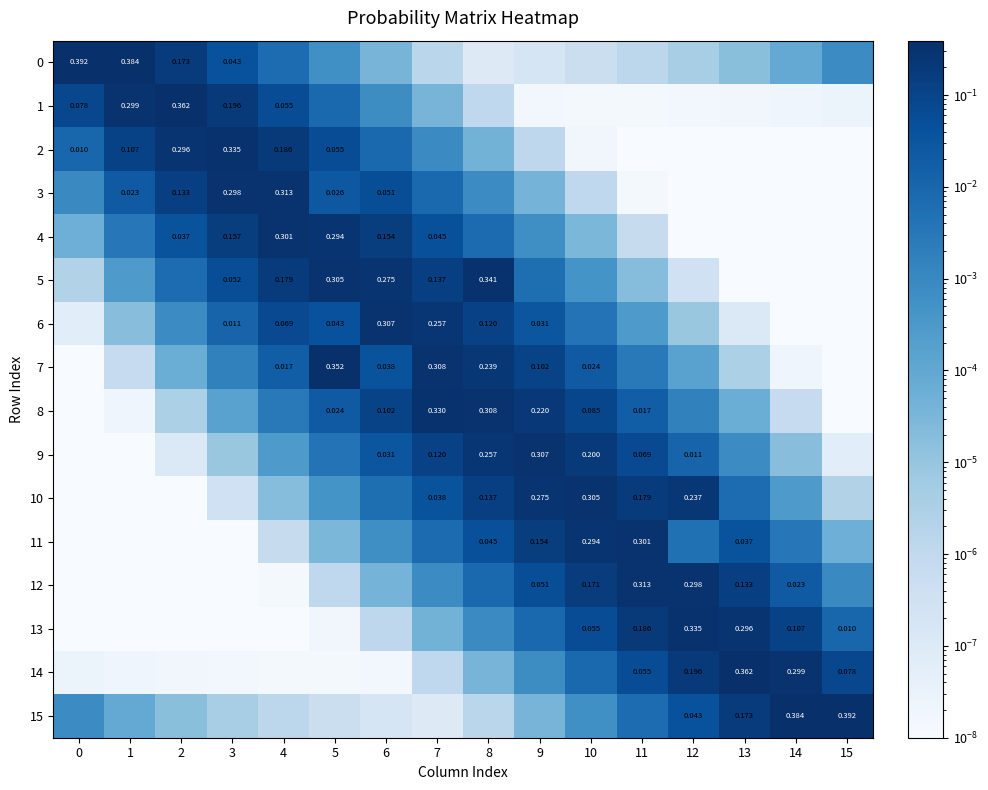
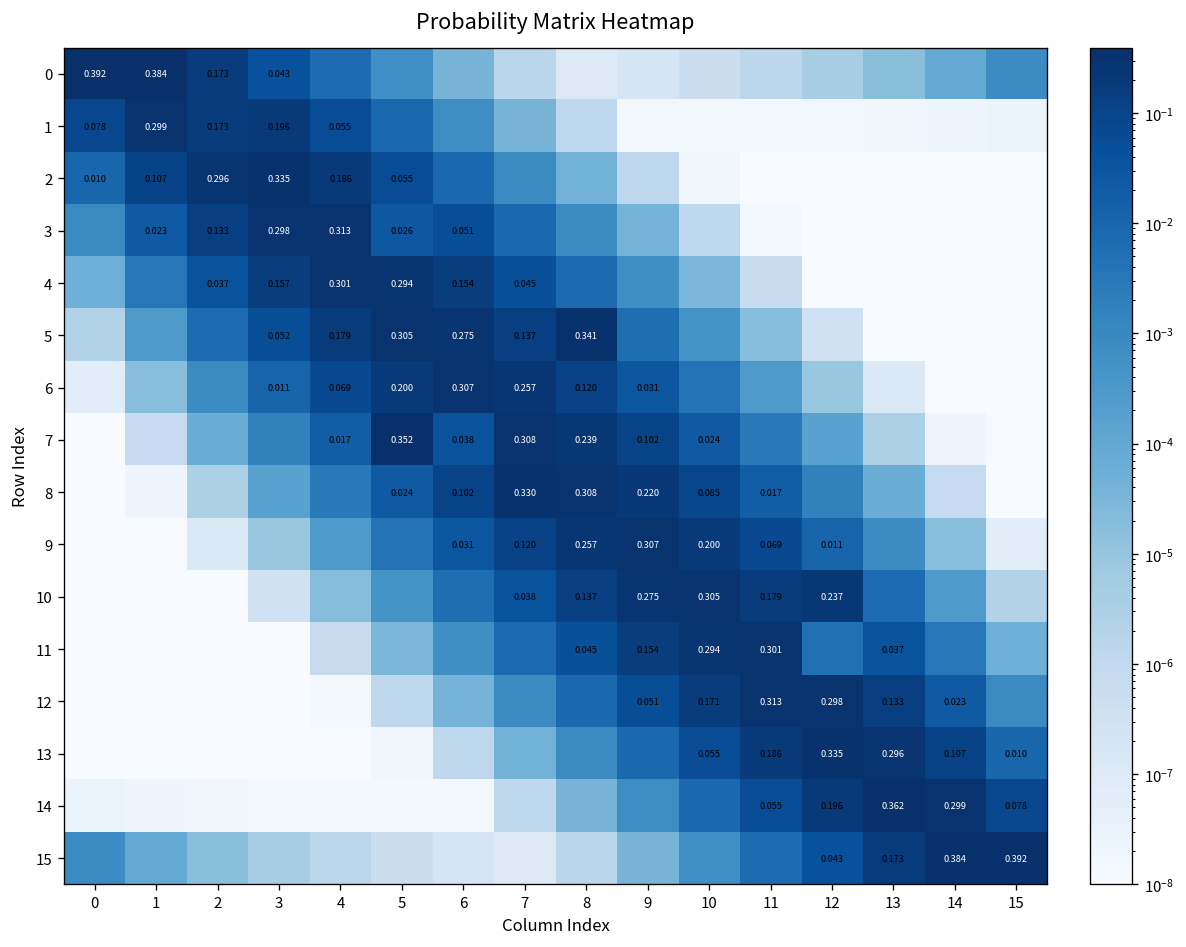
1, 2: 0.362 -> 0.173
6, 5: 0.043 -> 0.200
